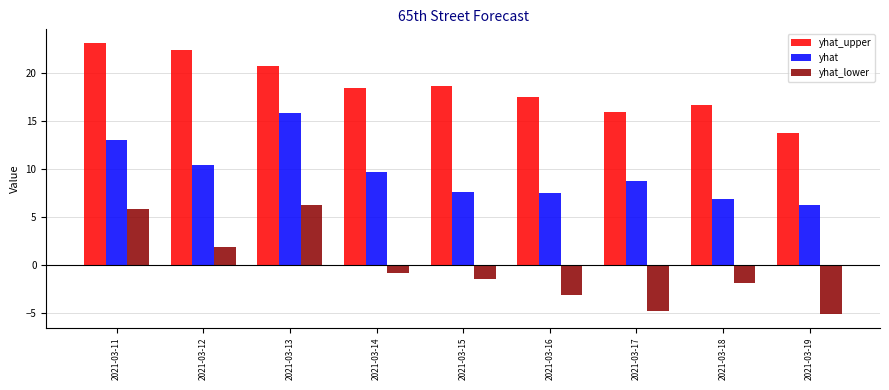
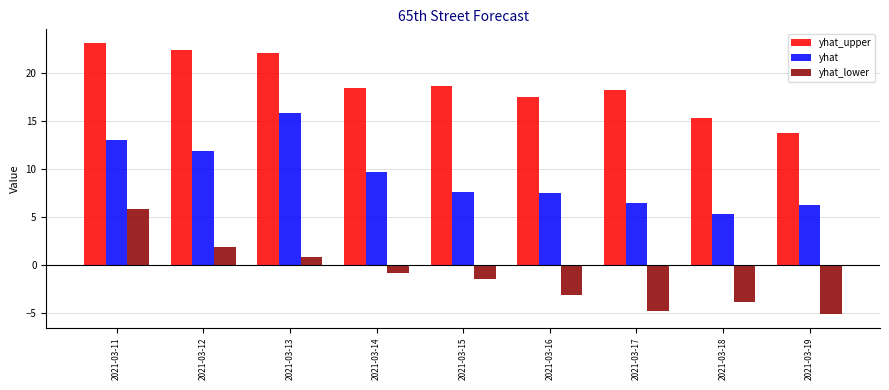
yhat, 2021-03-12: 10 -> 12
yhat_upper, 2021-03-13: 21 -> 22
yhat_lower, 2021-03-13: 6 -> 1
yhat_upper, 2021-03-17: 16 -> 18
yhat, 2021-03-17: 9 -> 6
yhat_upper, 2021-03-18: 17 -> 15
yhat, 2021-03-18: 7 -> 5
yhat_lower, 2021-03-18: -2 -> -4
